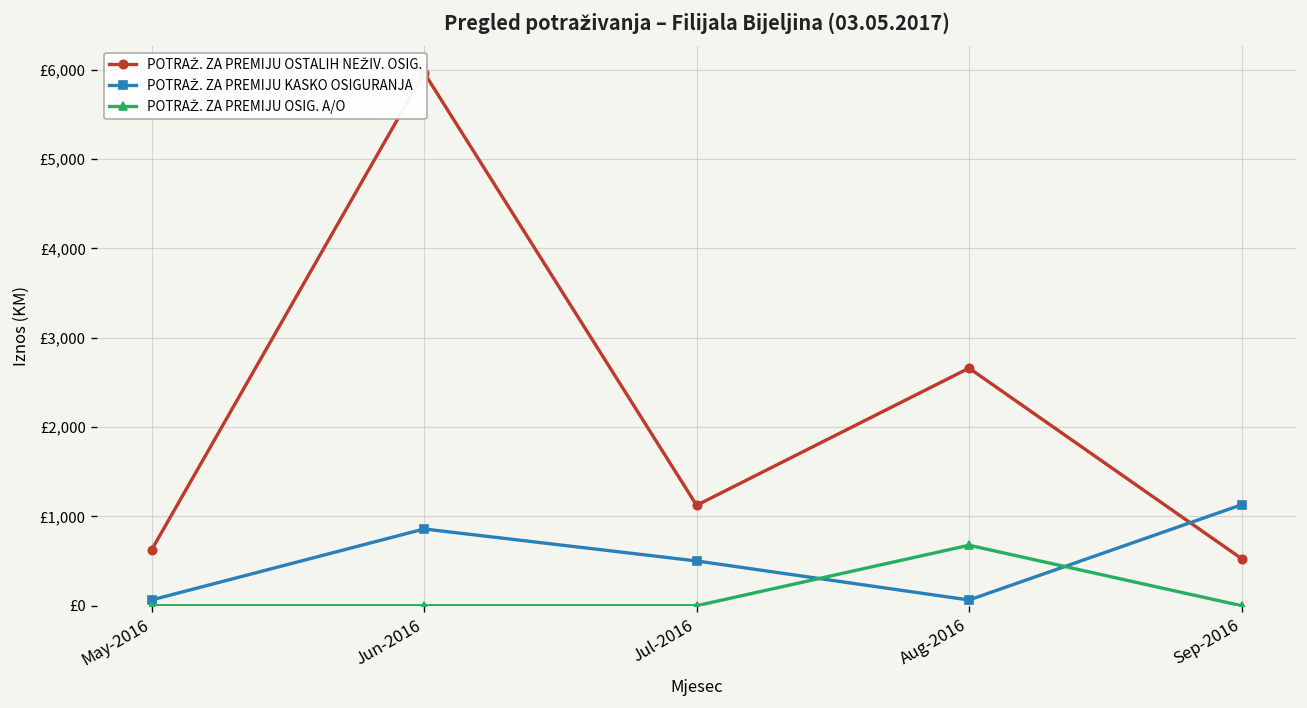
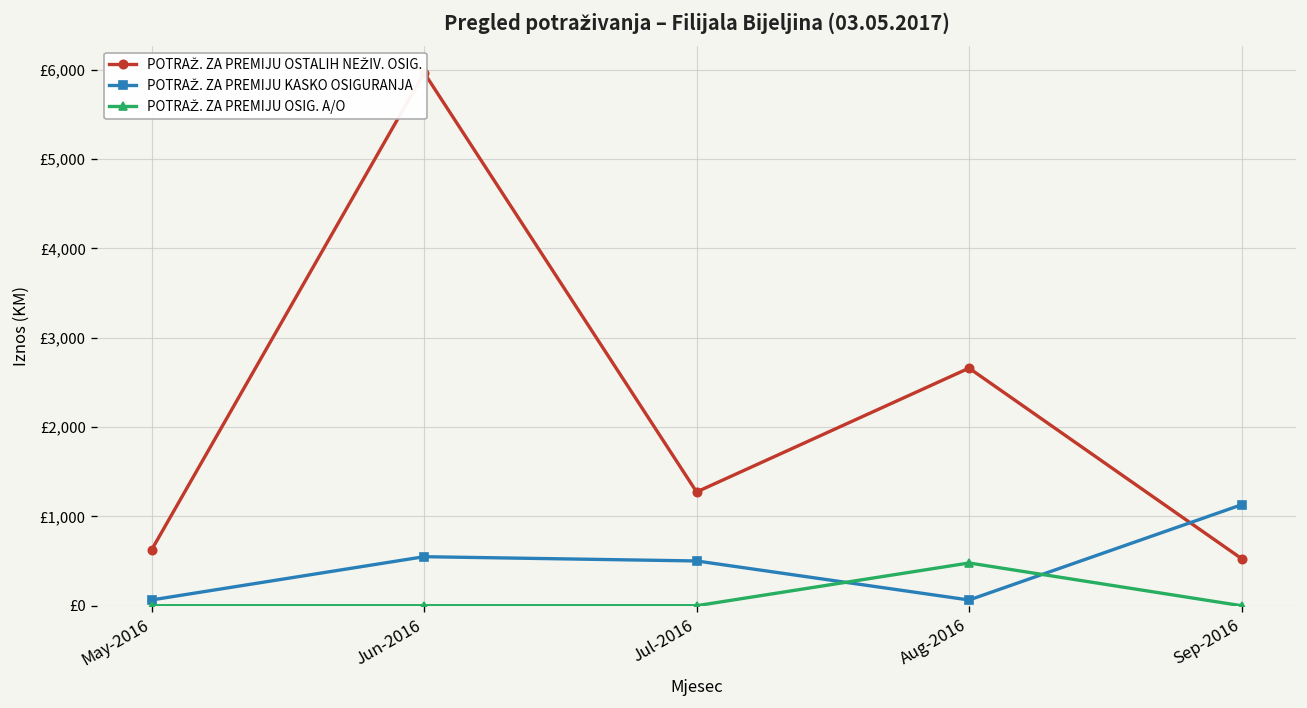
POTRAŽ. ZA PREMIJU KASKO OSIGURANJA, Jun-2016: £900 -> £500
POTRAŽ. ZA PREMIJU OSTALIH NEŽIV. OSIG., Jul-2016: £1,100 -> £1,300
POTRAŽ. ZA PREMIJU OSIG. A/O, Aug-2016: £700 -> £500
